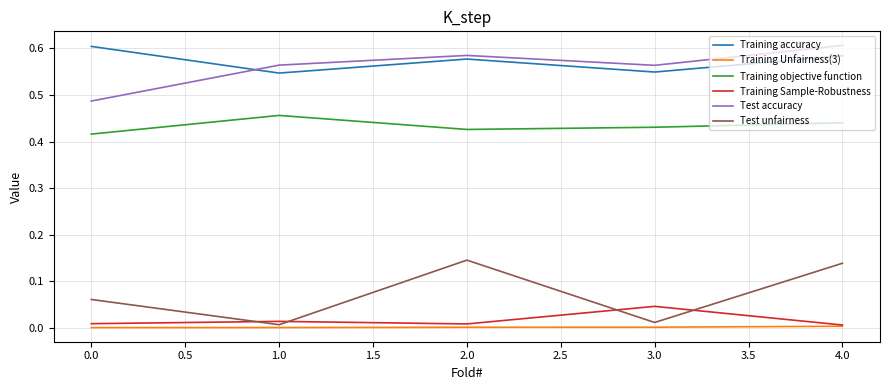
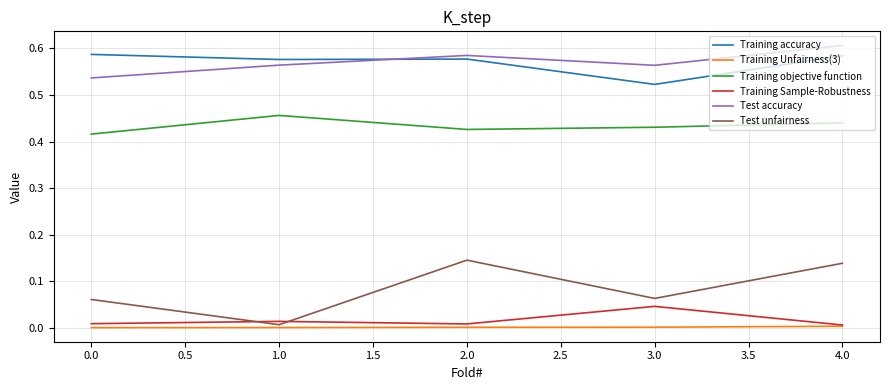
Training accuracy, 0.0: 0.60 -> 0.59
Test accuracy, 0.0: 0.49 -> 0.54
Training accuracy, 1.0: 0.55 -> 0.58
Training accuracy, 3.0: 0.55 -> 0.52
Test unfairness, 3.0: 0.01 -> 0.06
